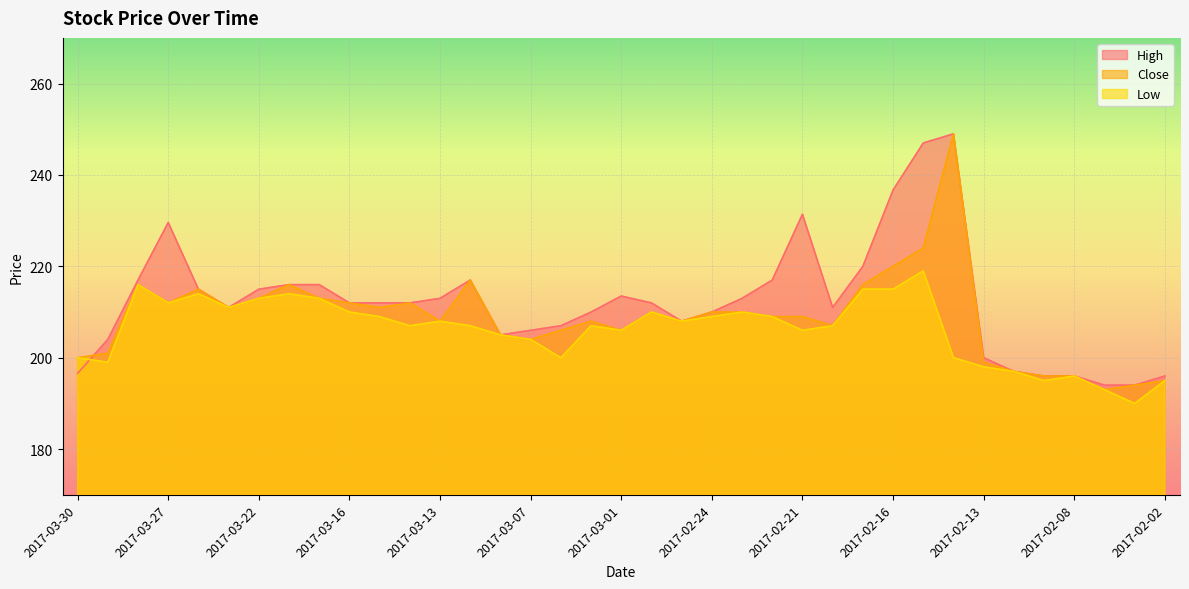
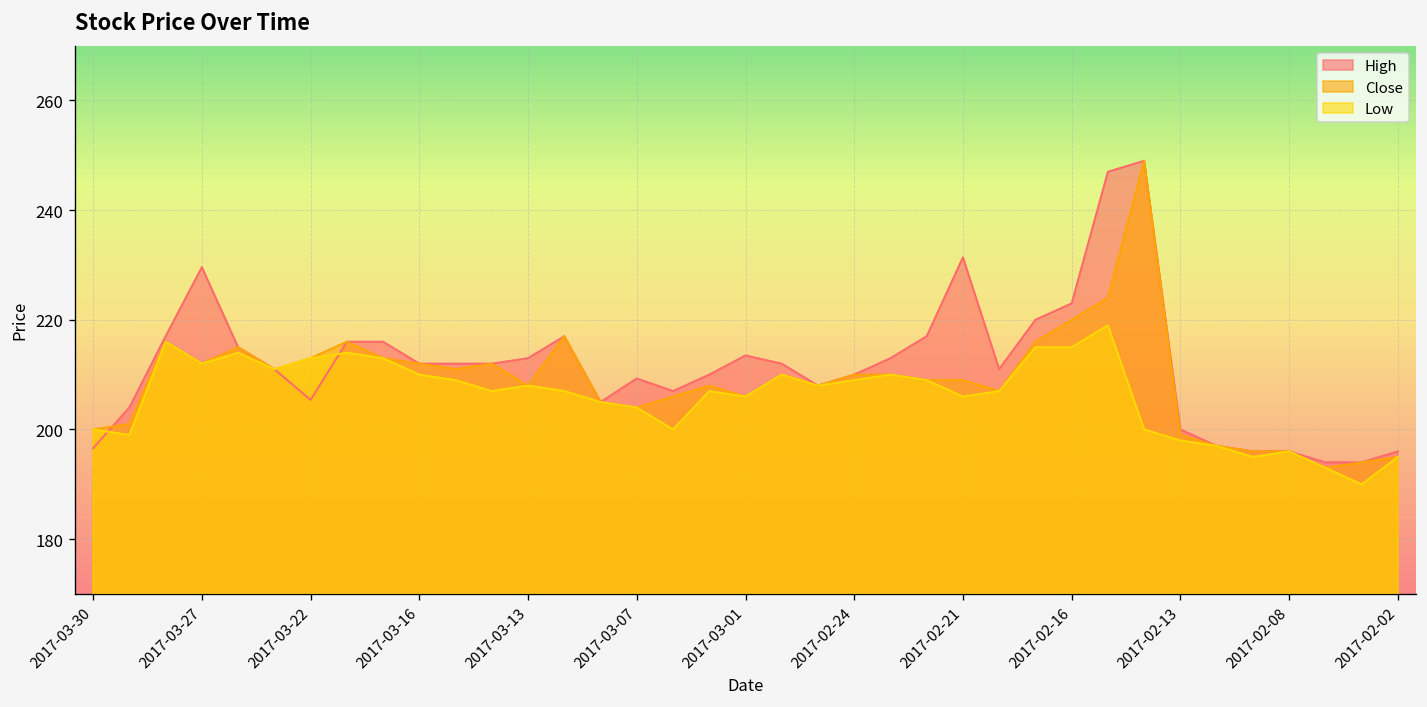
High, 2017-03-22: 215 -> 205
High, 2017-03-07: 206 -> 209
High, 2017-02-16: 237 -> 223
